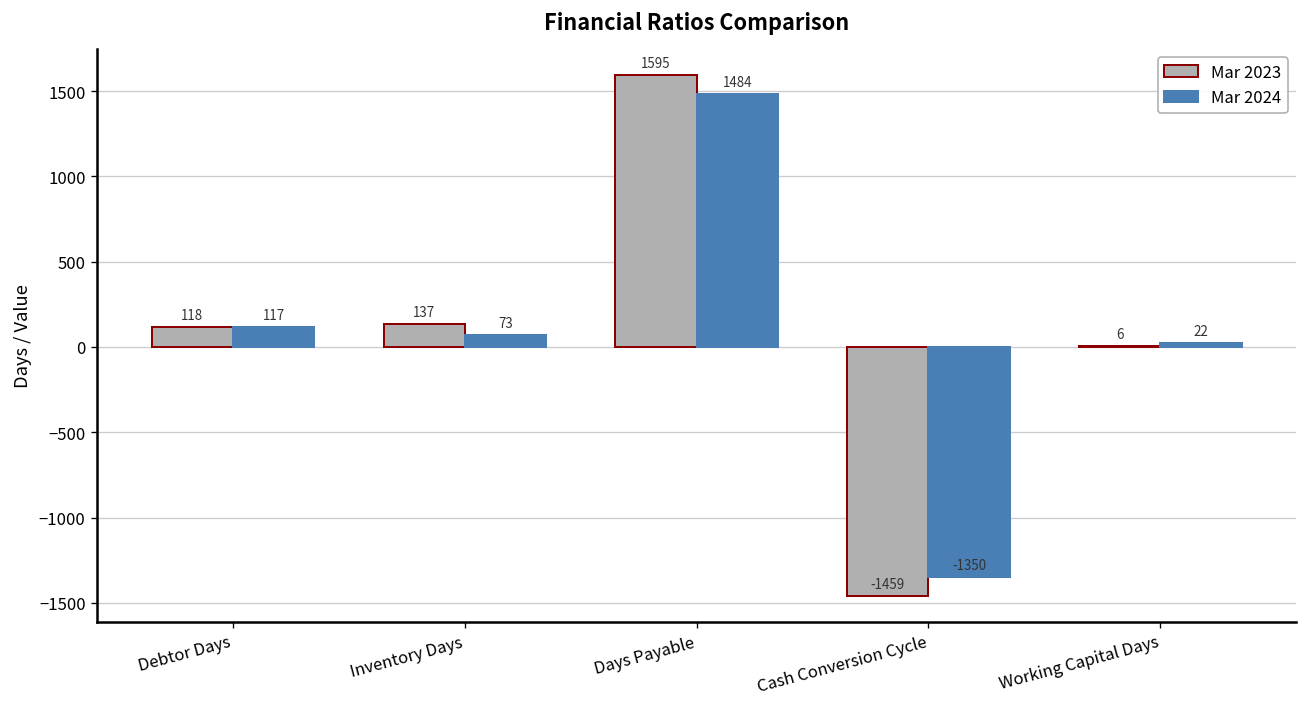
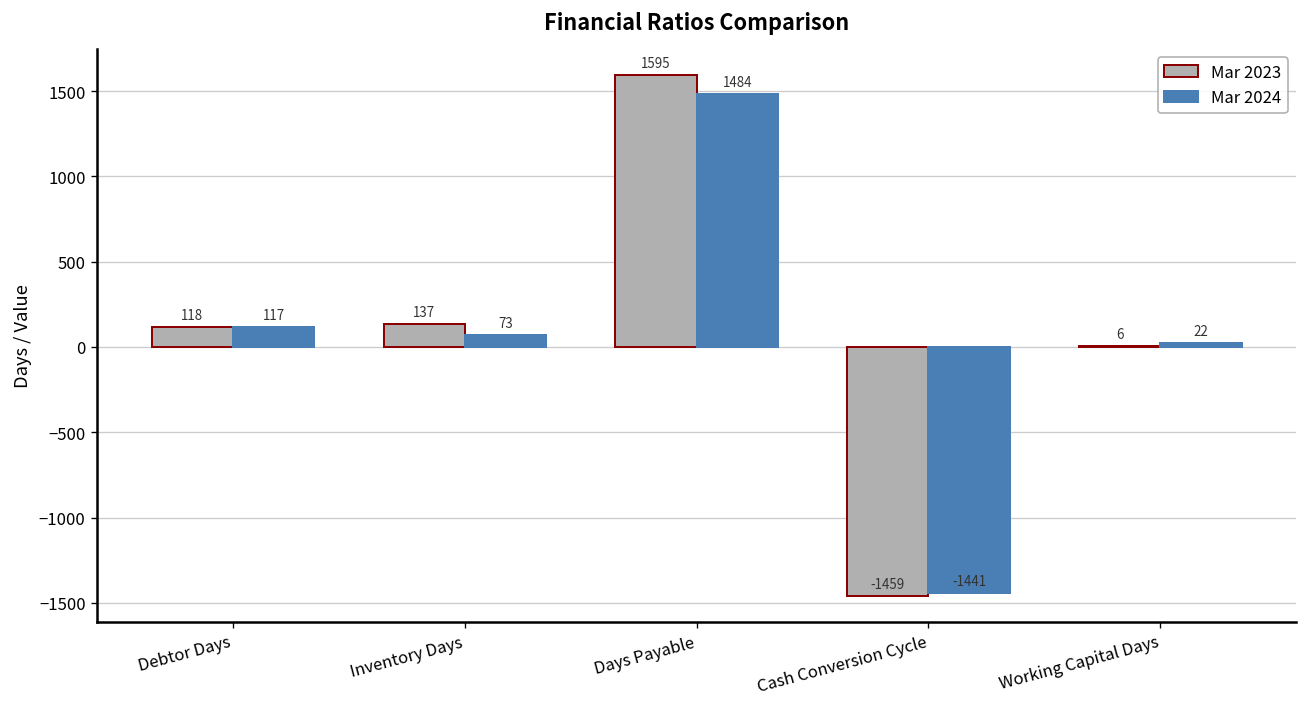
Mar 2024, Cash Conversion Cycle: -1350 -> -1441
